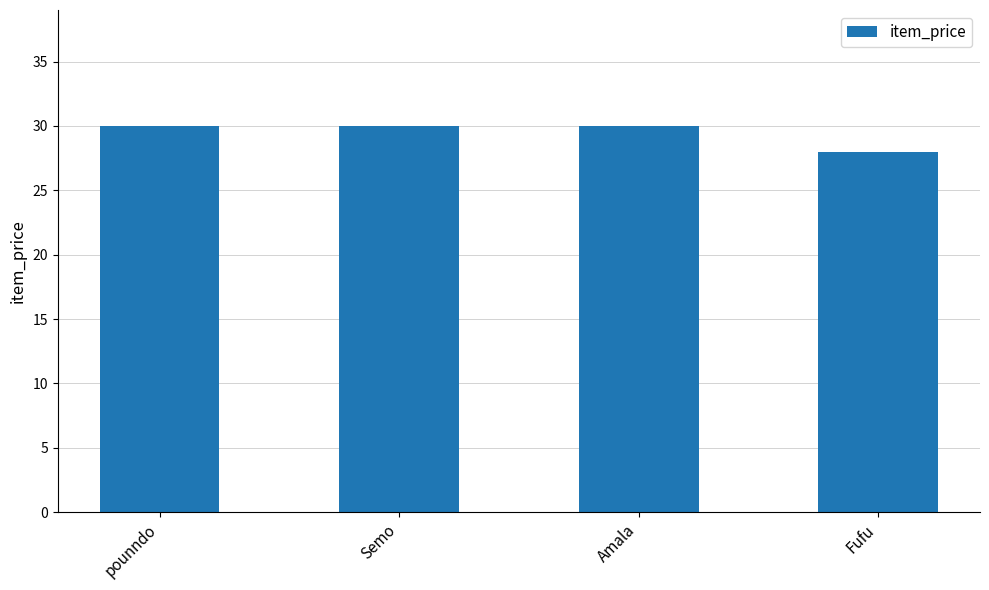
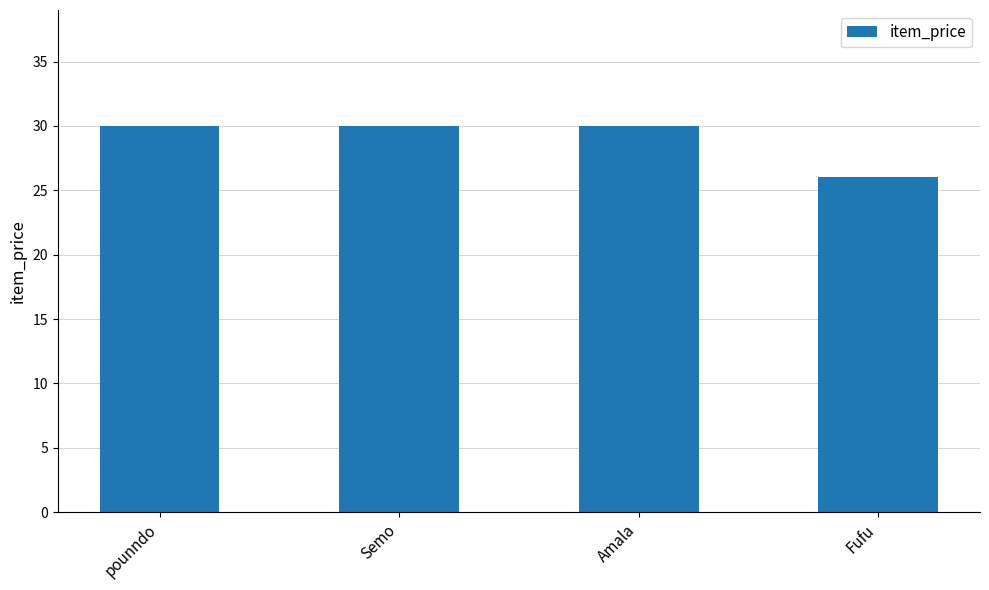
Fufu: 28 -> 26
